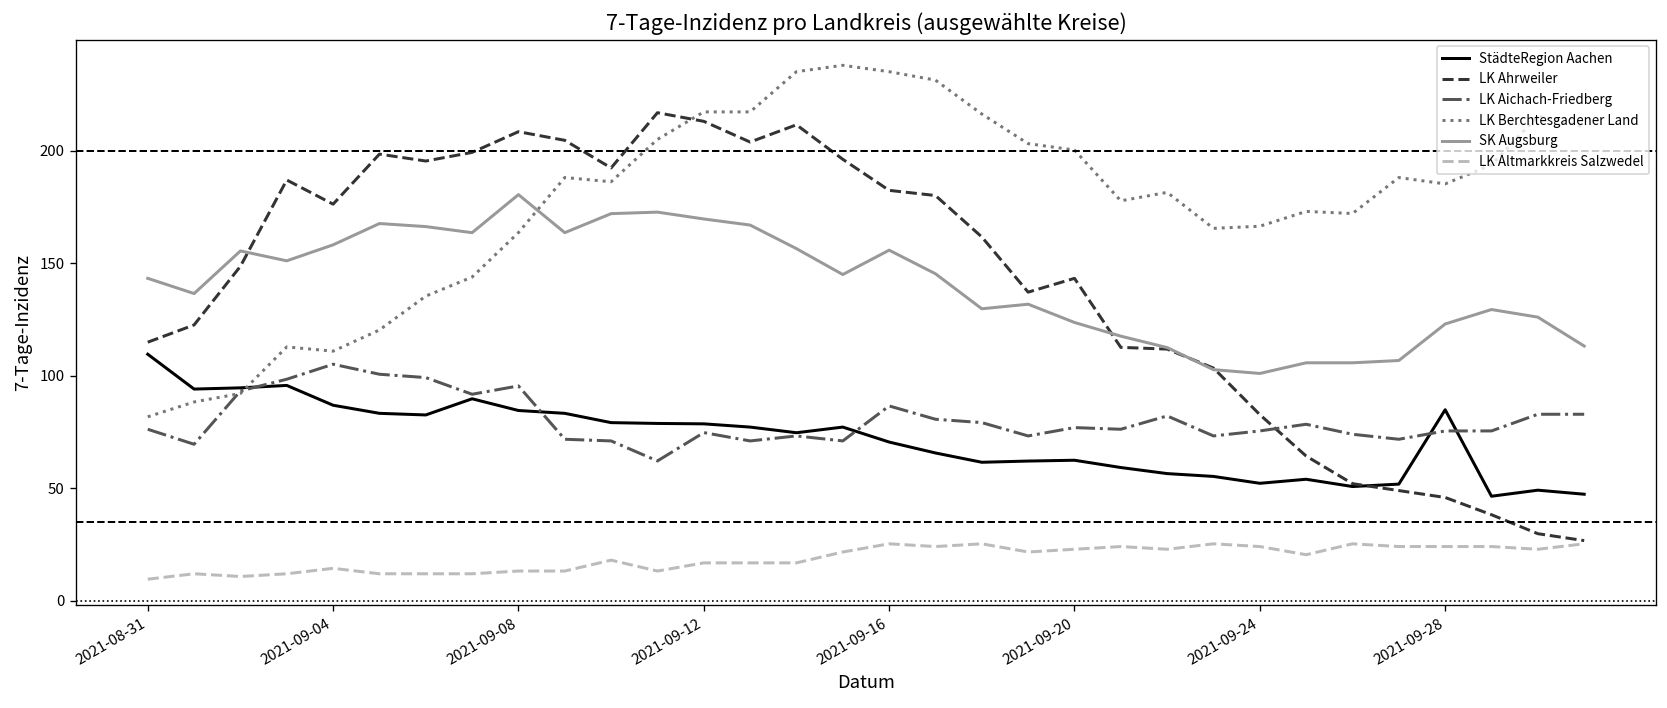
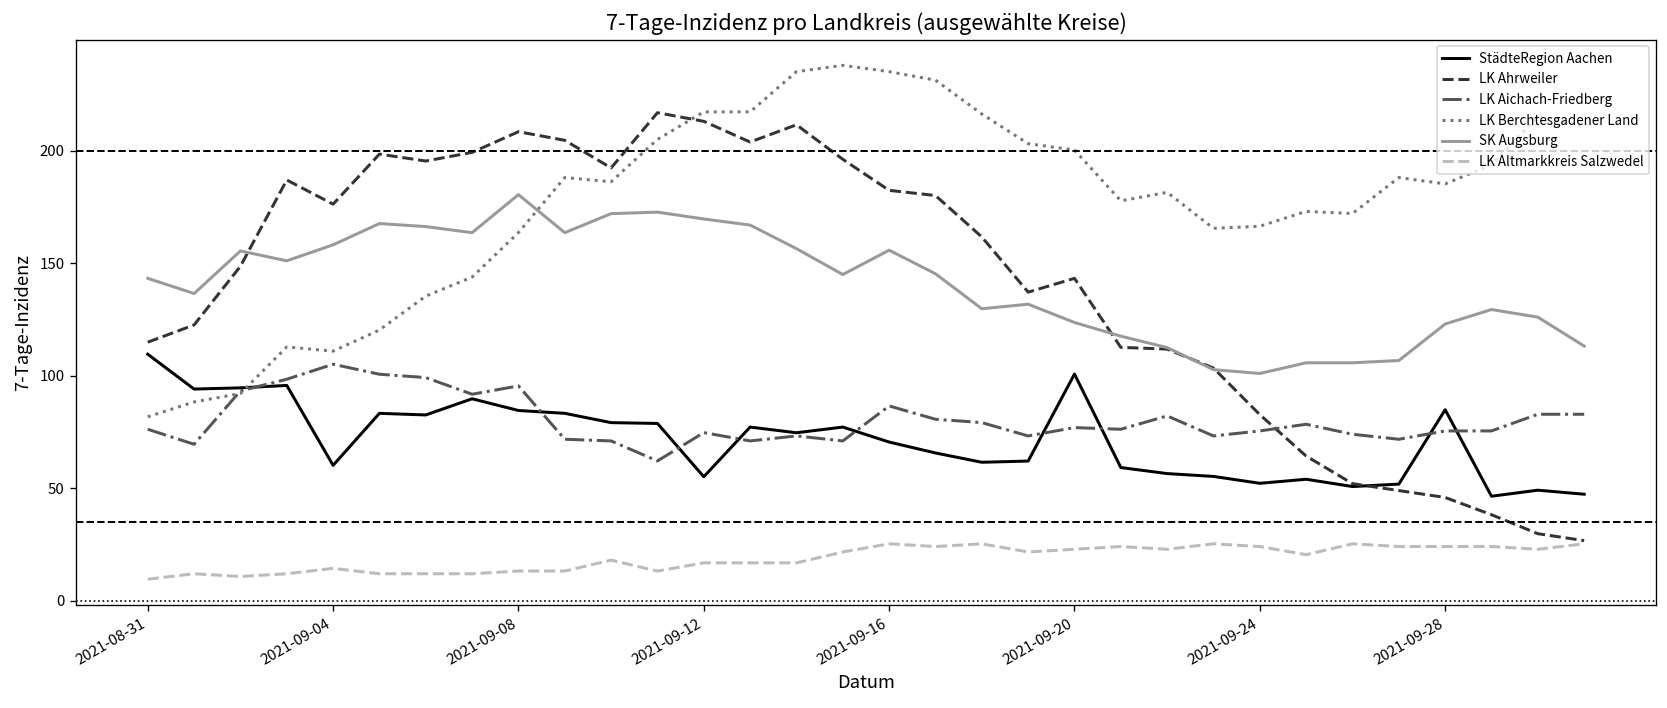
StädteRegion Aachen, 2021-09-04: 87 -> 60
StädteRegion Aachen, 2021-09-12: 79 -> 55
StädteRegion Aachen, 2021-09-20: 63 -> 101
